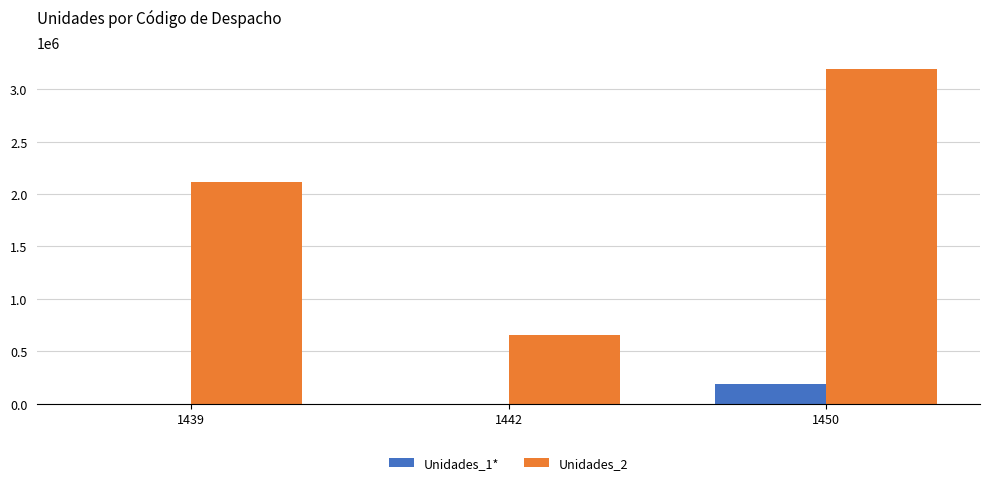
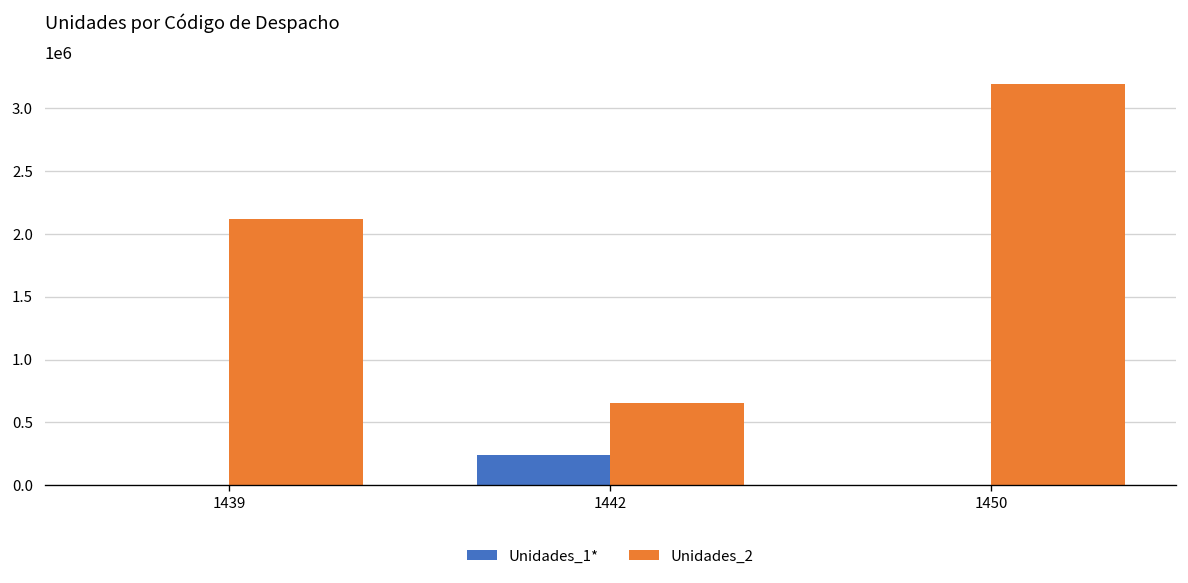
Unidades_1*, 1442: 0 -> 240000
Unidades_1*, 1450: 190000 -> 0
